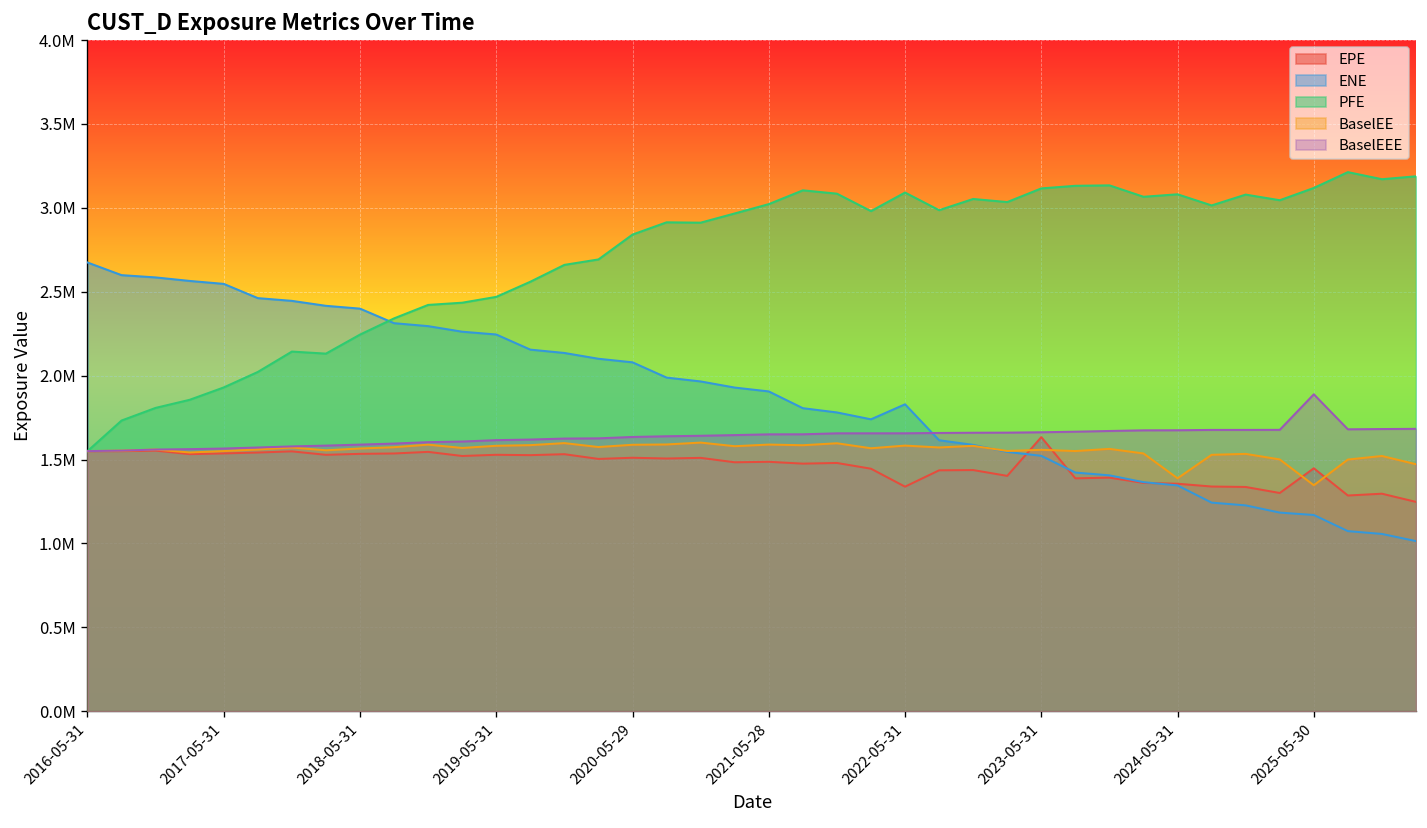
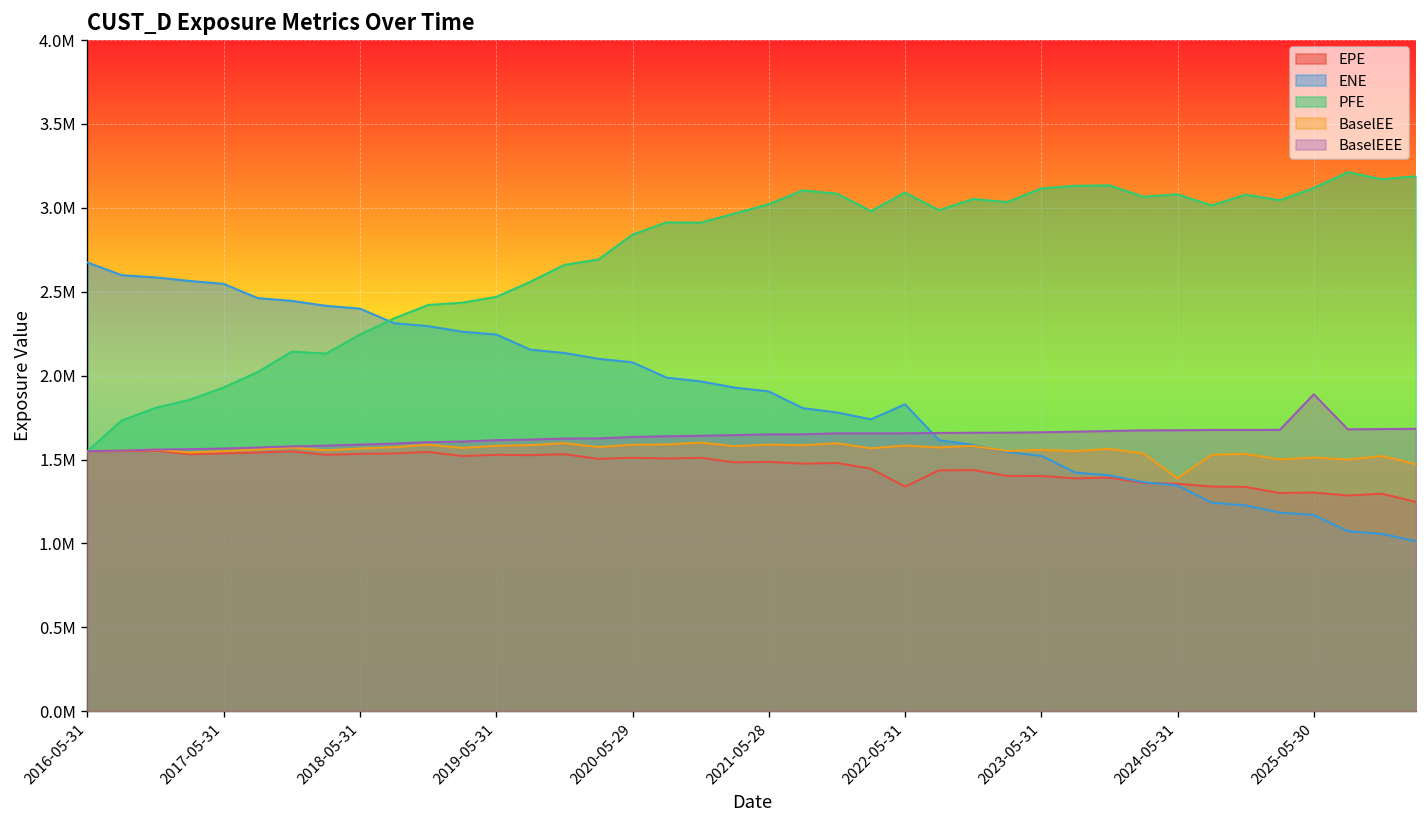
EPE, 2023-05-31: 1630000 -> 1400000
EPE, 2025-05-30: 1450000 -> 1300000
BaselEE, 2025-05-30: 1350000 -> 1510000
